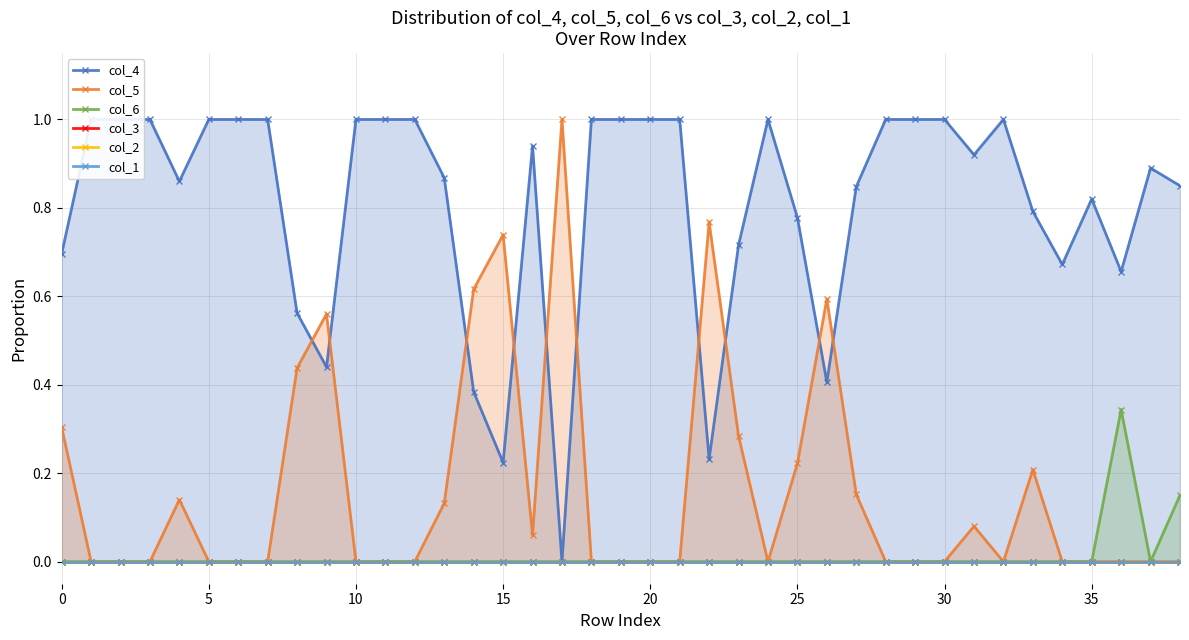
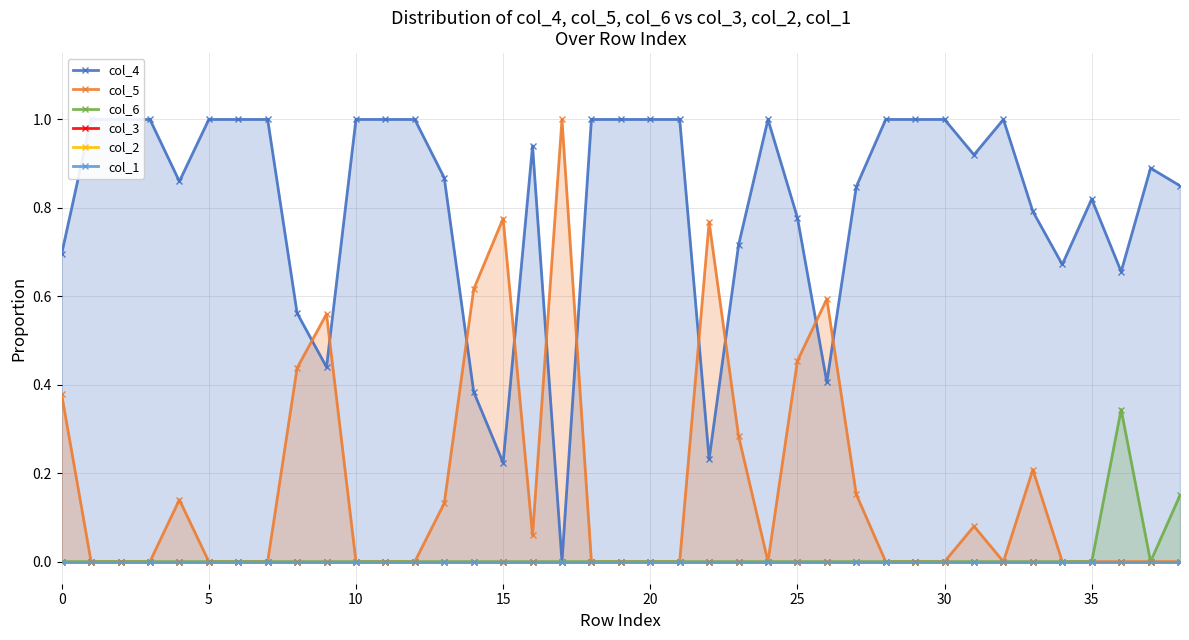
col_5, 0: 0.30 -> 0.38
col_5, 15: 0.74 -> 0.78
col_5, 25: 0.22 -> 0.45
